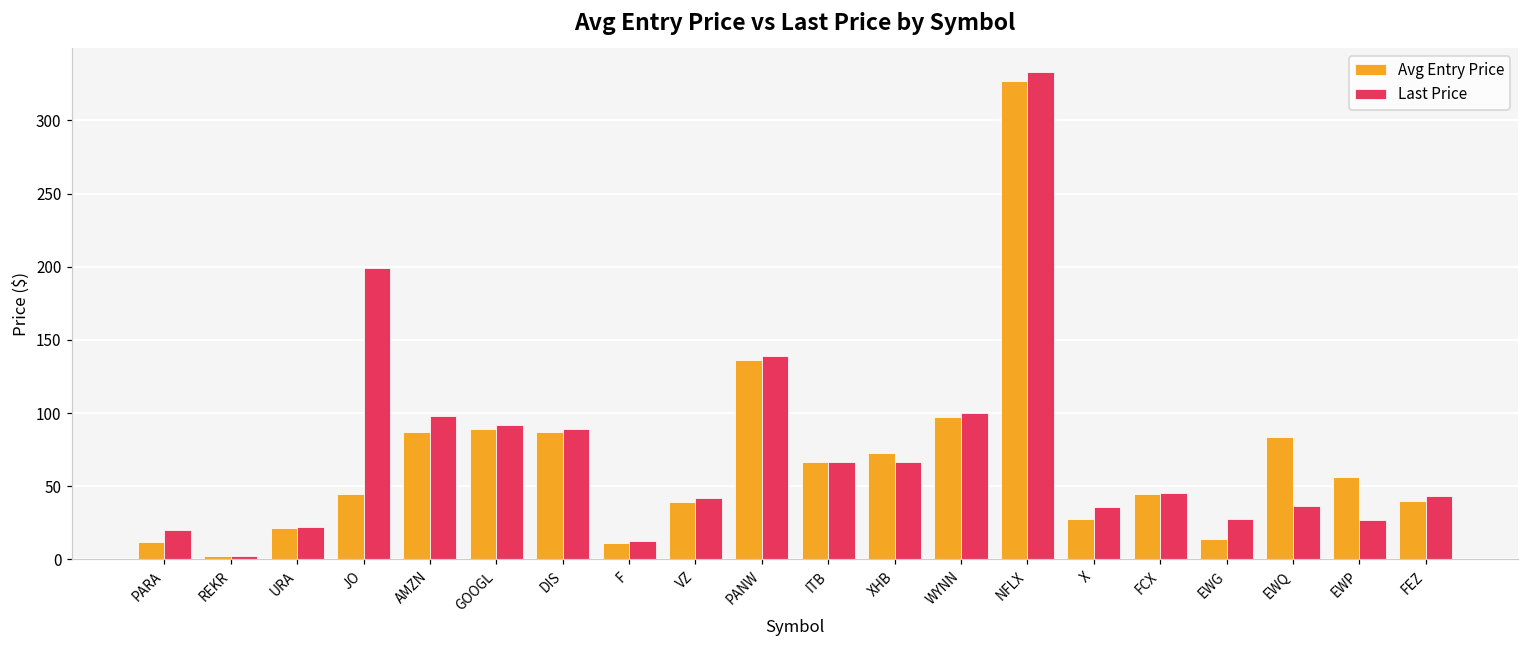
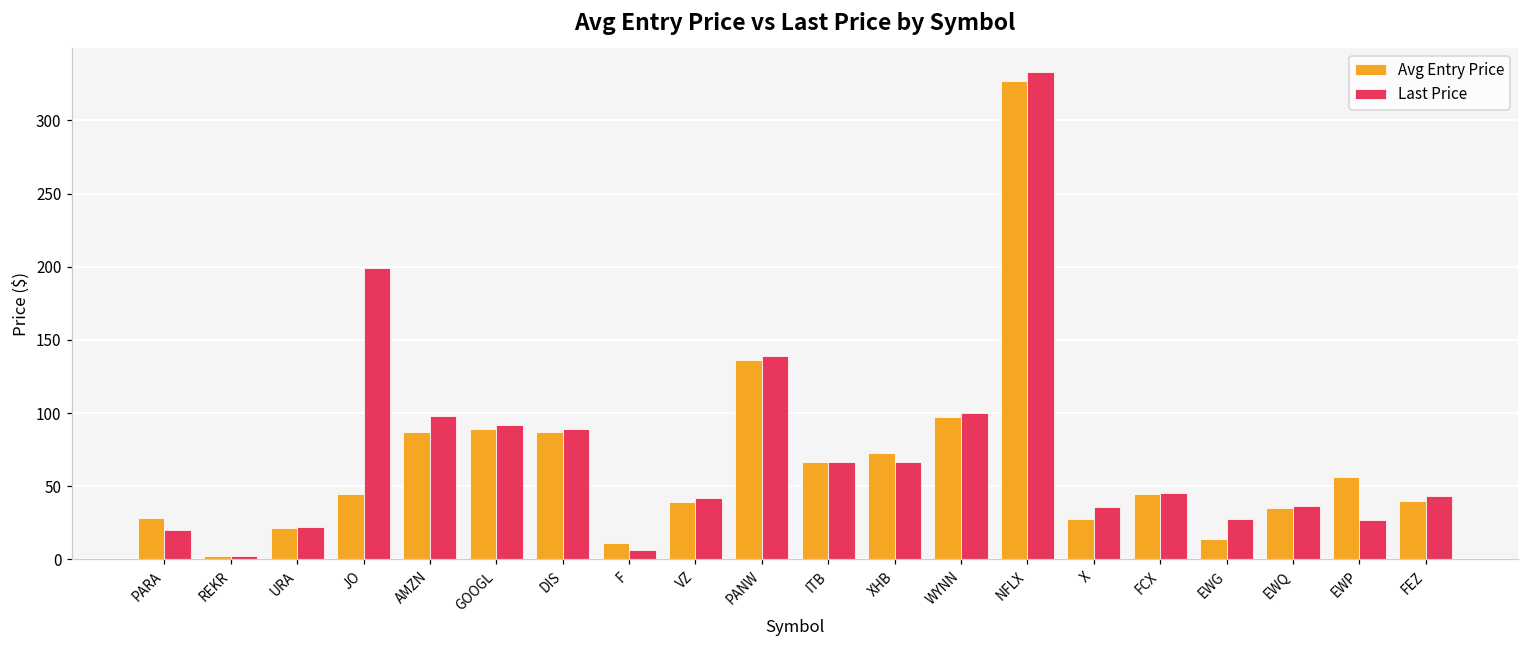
Avg Entry Price, PARA: 12 -> 29
Last Price, F: 13 -> 7
Avg Entry Price, EWQ: 84 -> 35
